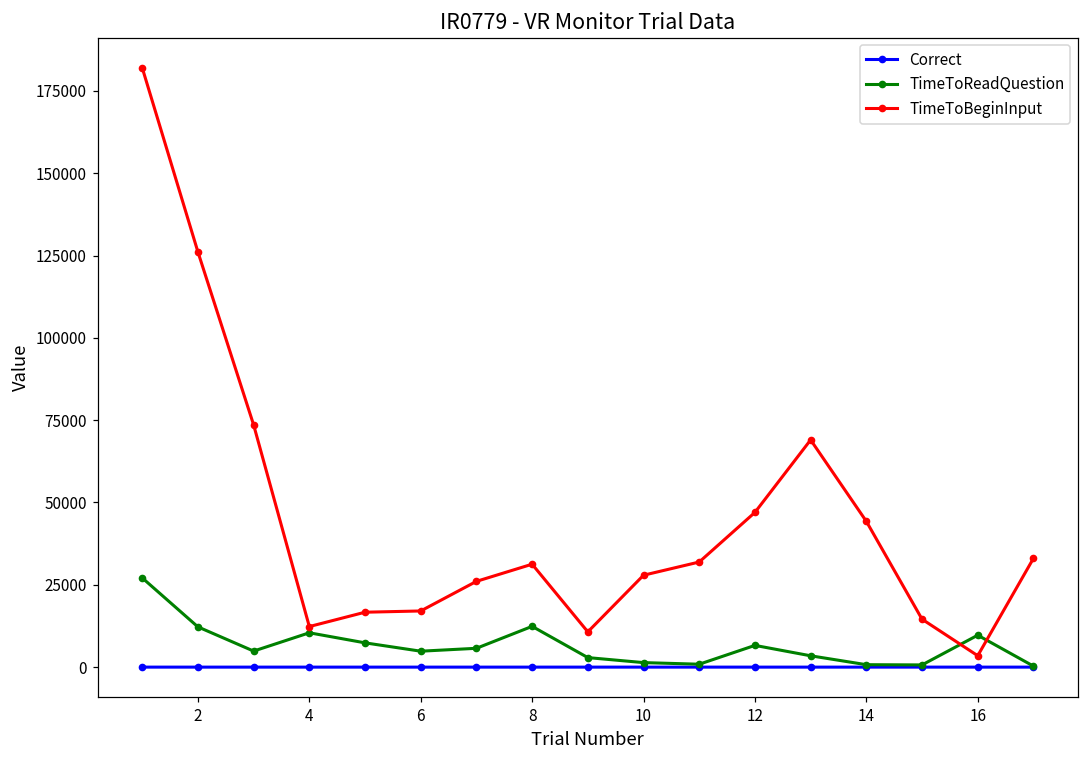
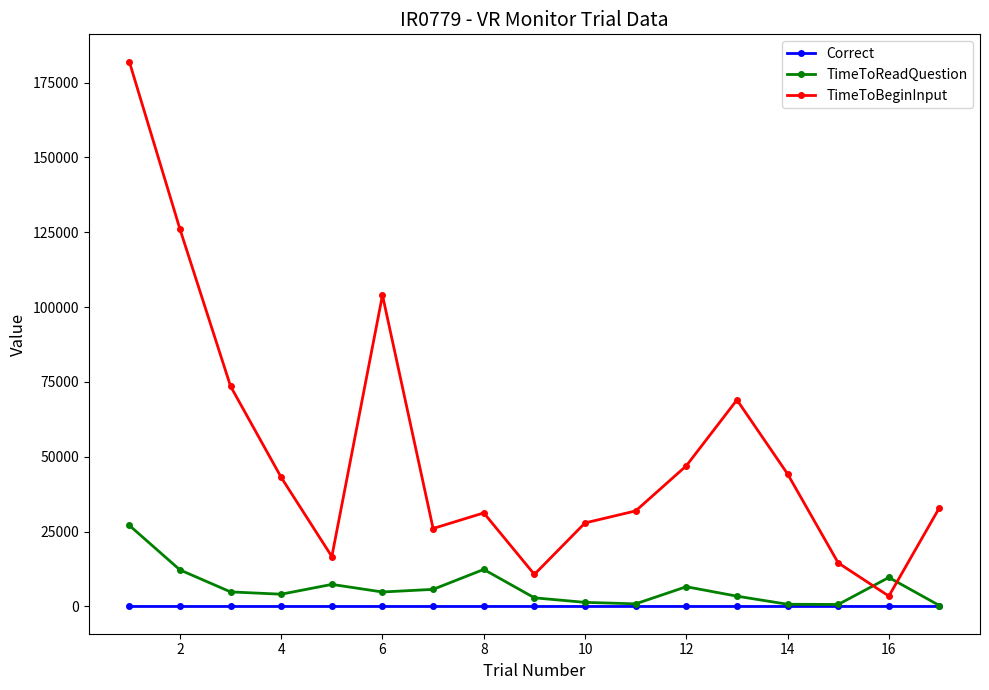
TimeToReadQuestion, 4: 10000 -> 4000
TimeToBeginInput, 4: 12000 -> 43000
TimeToBeginInput, 6: 17000 -> 104000
